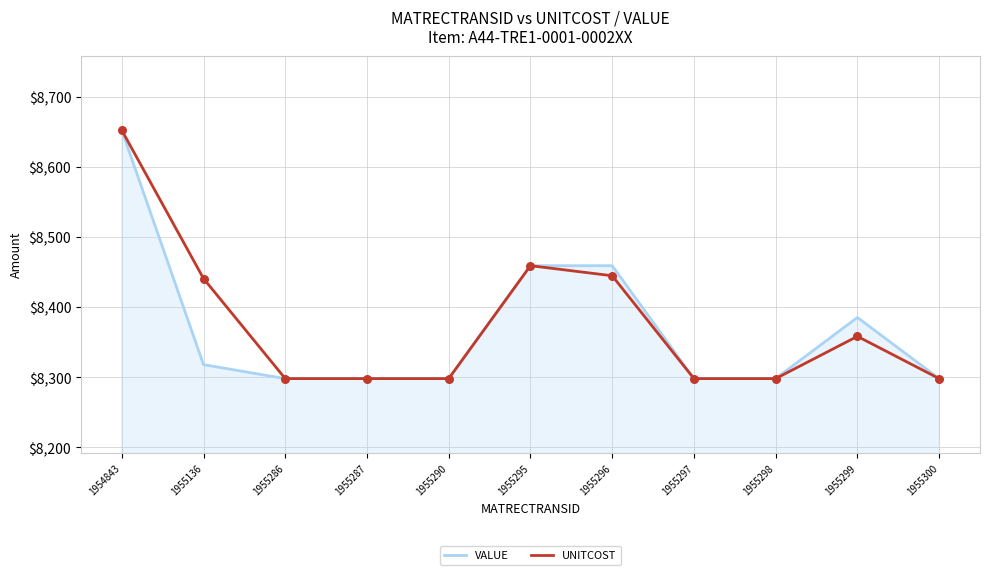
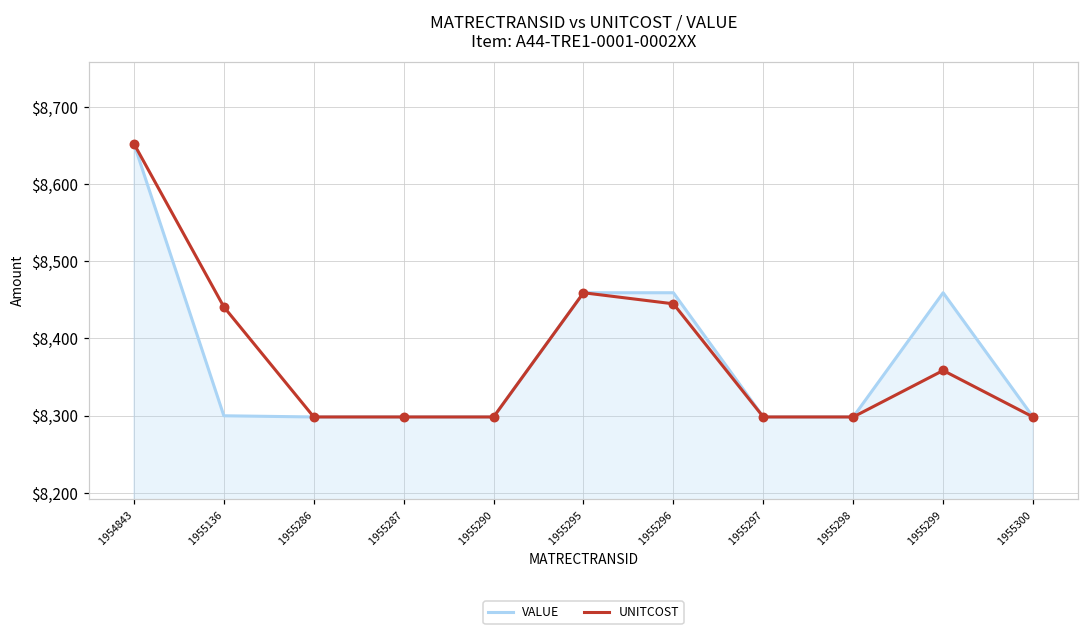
VALUE, 1955136: $8,320 -> $8,300
VALUE, 1955299: $8,390 -> $8,460
